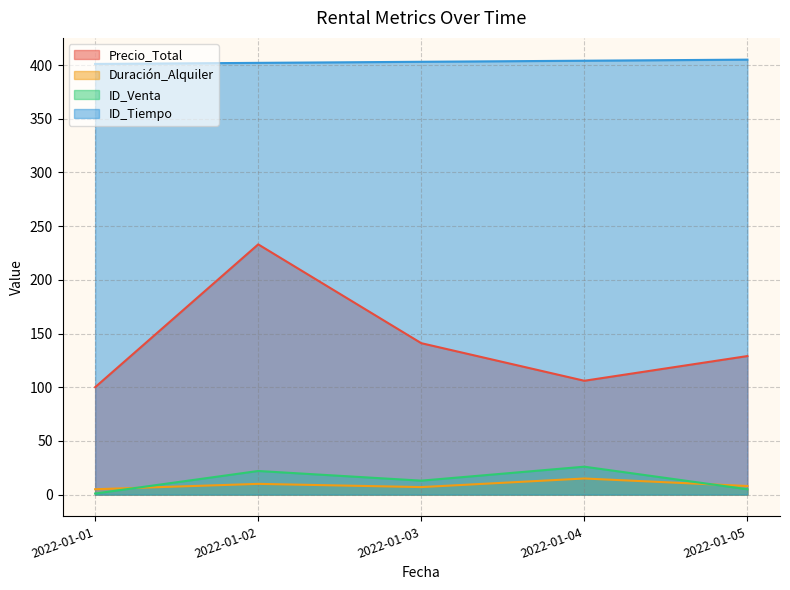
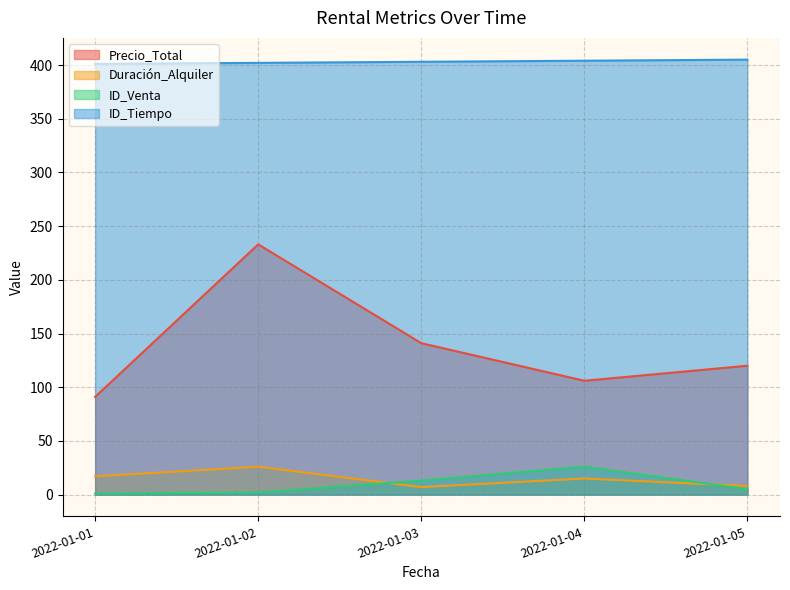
Precio_Total, 2022-01-01: 100 -> 91
Duración_Alquiler, 2022-01-01: 5 -> 17
Duración_Alquiler, 2022-01-02: 10 -> 26
ID_Venta, 2022-01-02: 22 -> 2
Precio_Total, 2022-01-05: 129 -> 120
